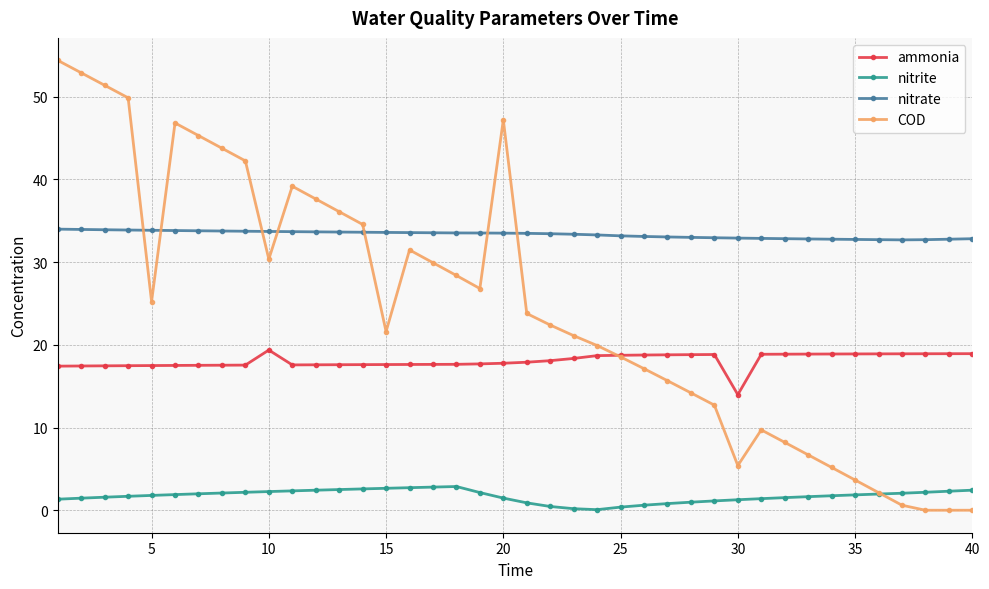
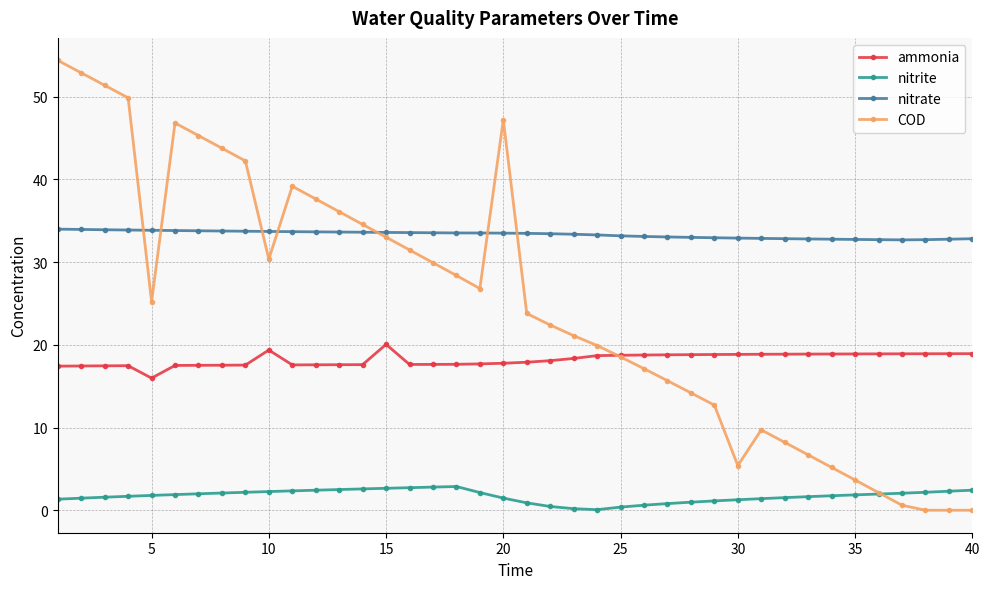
ammonia, 5: 17 -> 16
ammonia, 15: 18 -> 20
COD, 15: 22 -> 33
ammonia, 30: 14 -> 19
